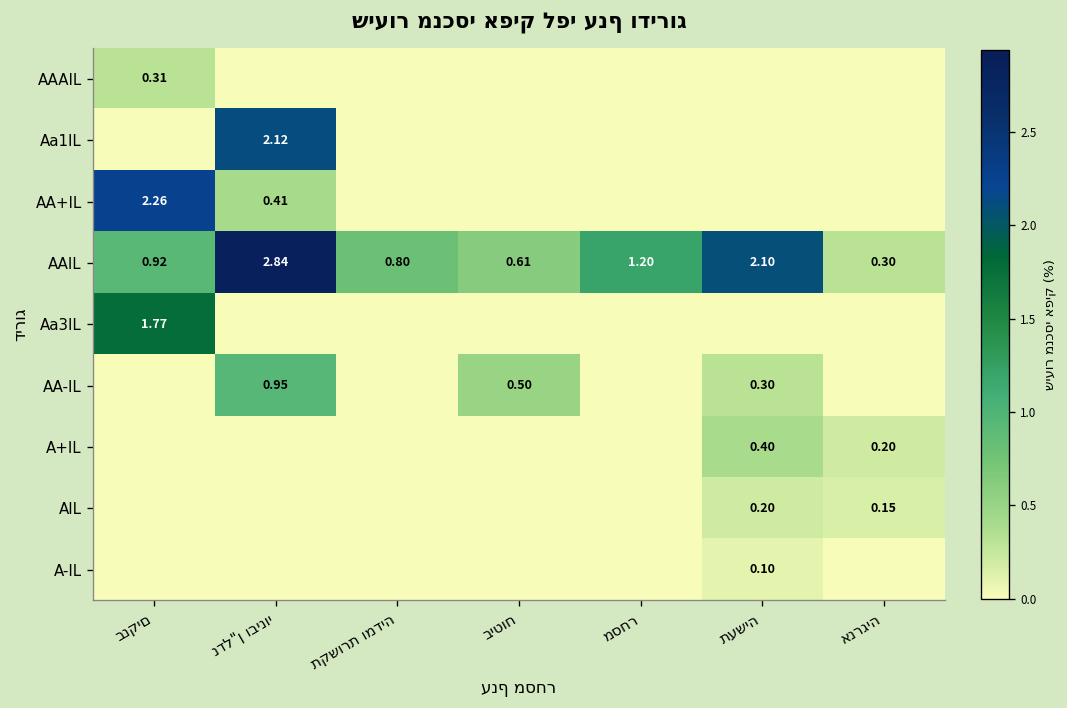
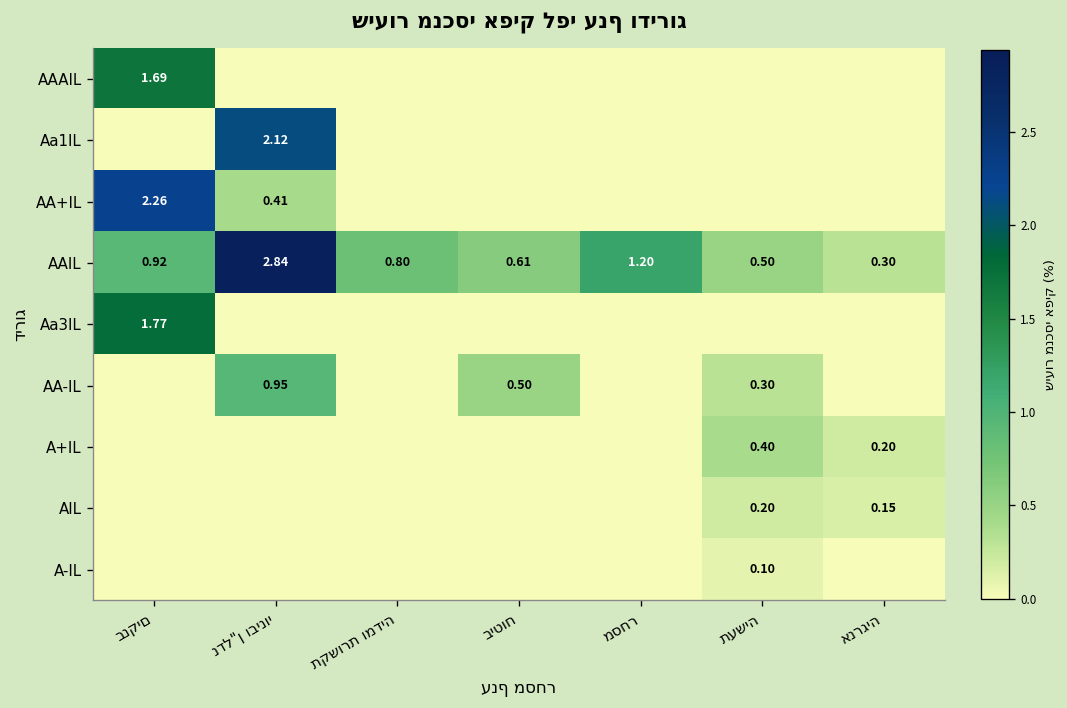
AAAIL, בנקים: 0.31 -> 1.69
AAIL, תעשיה: 2.10 -> 0.50
